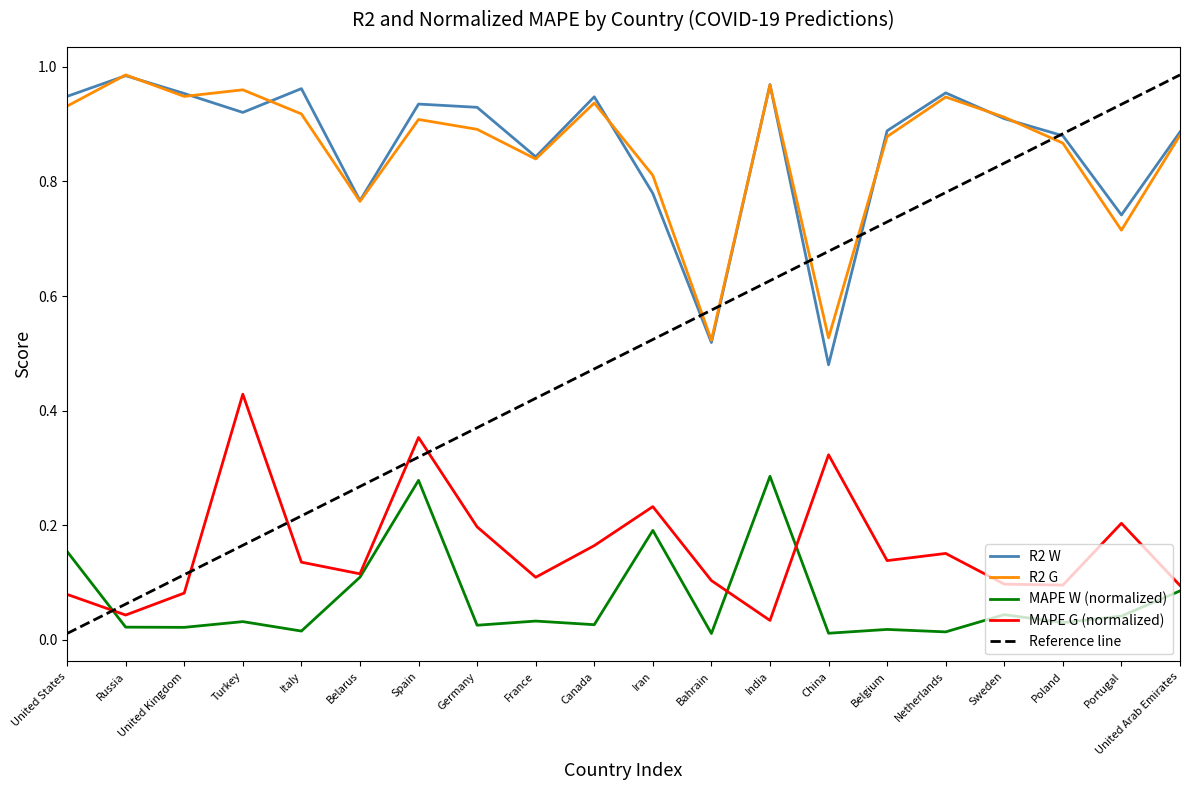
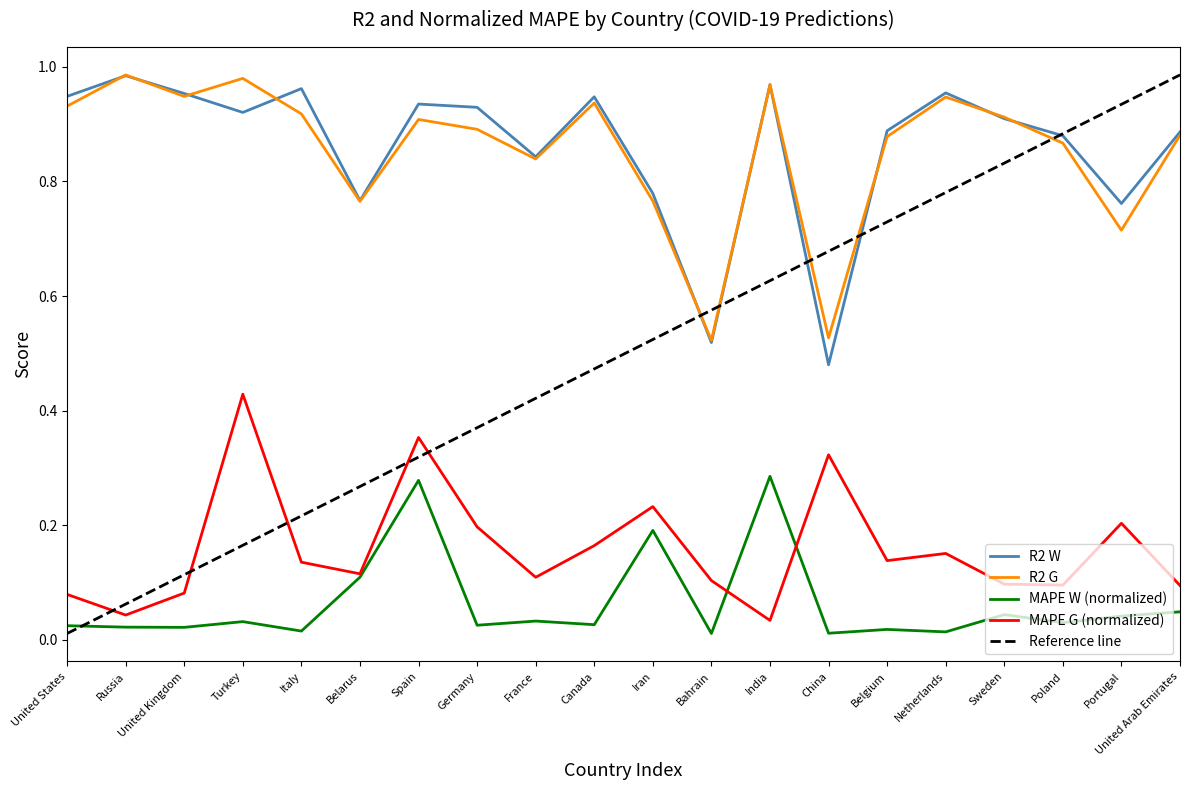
MAPE W (normalized), United States: 0.15 -> 0.02
R2 G, Turkey: 0.96 -> 0.98
R2 G, Iran: 0.81 -> 0.77
R2 W, Portugal: 0.74 -> 0.76
MAPE W (normalized), United Arab Emirates: 0.09 -> 0.05
